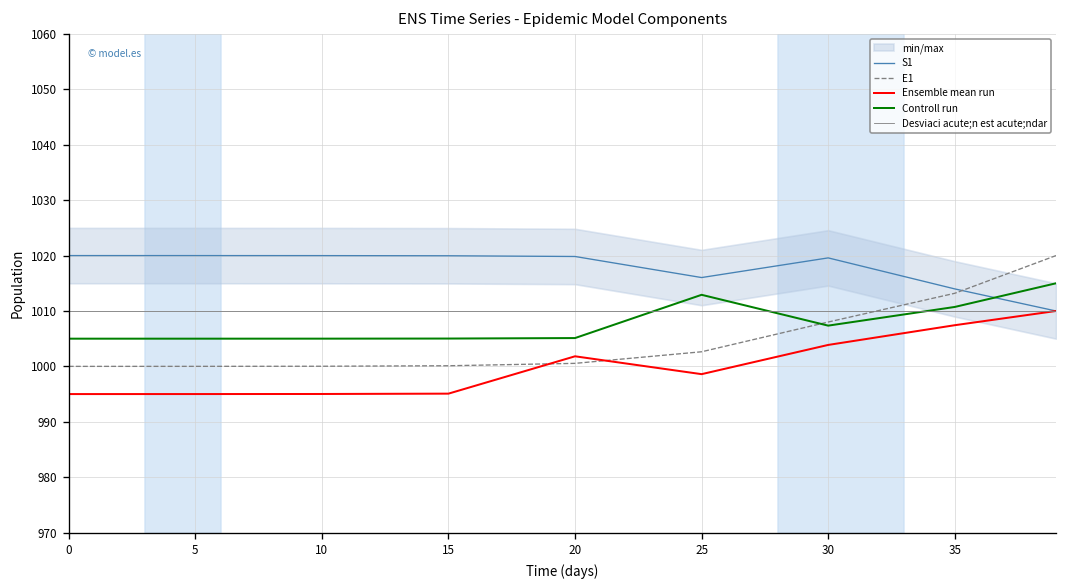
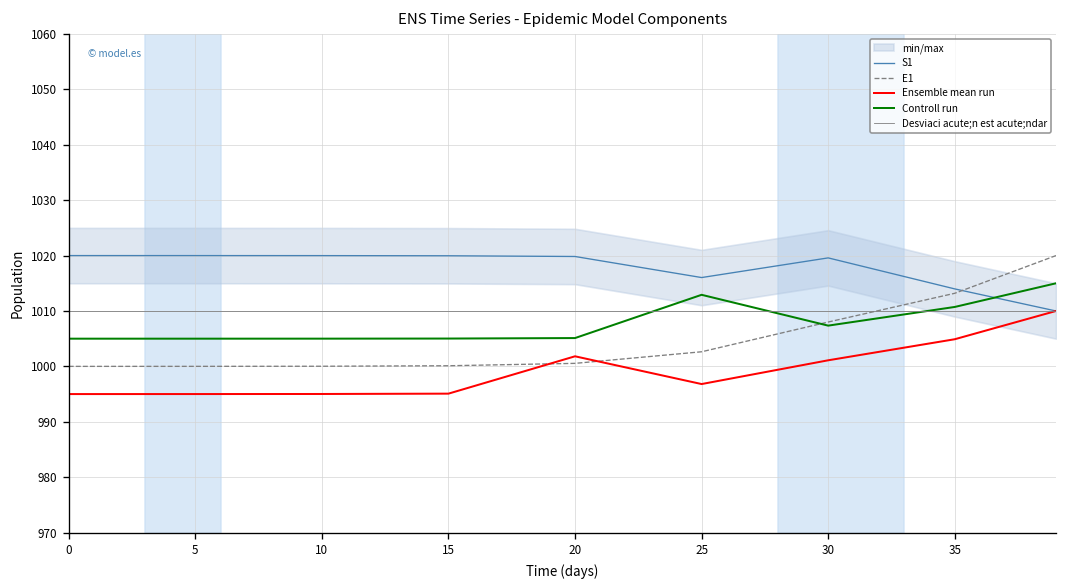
Ensemble mean run, 25: 999 -> 997
Ensemble mean run, 30: 1004 -> 1001
Ensemble mean run, 35: 1007 -> 1005
